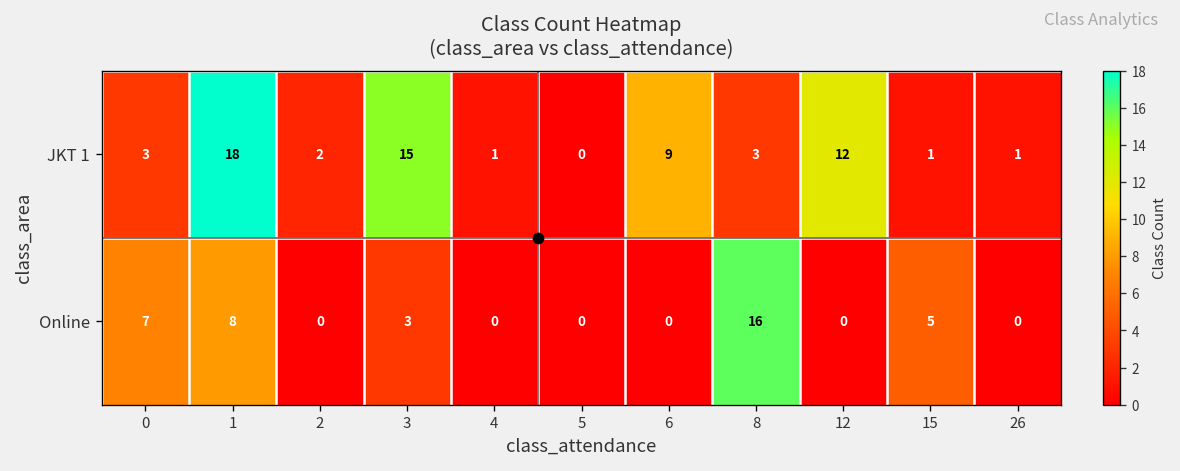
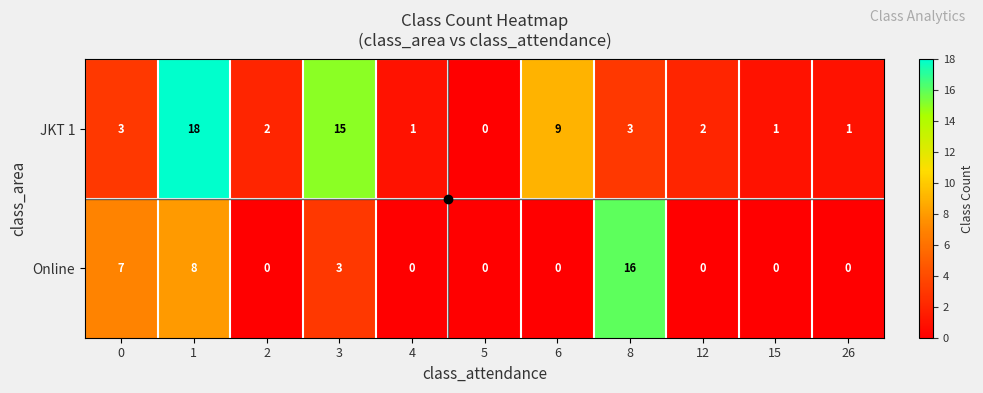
JKT 1, 12: 12 -> 2
Online, 15: 5 -> 0
